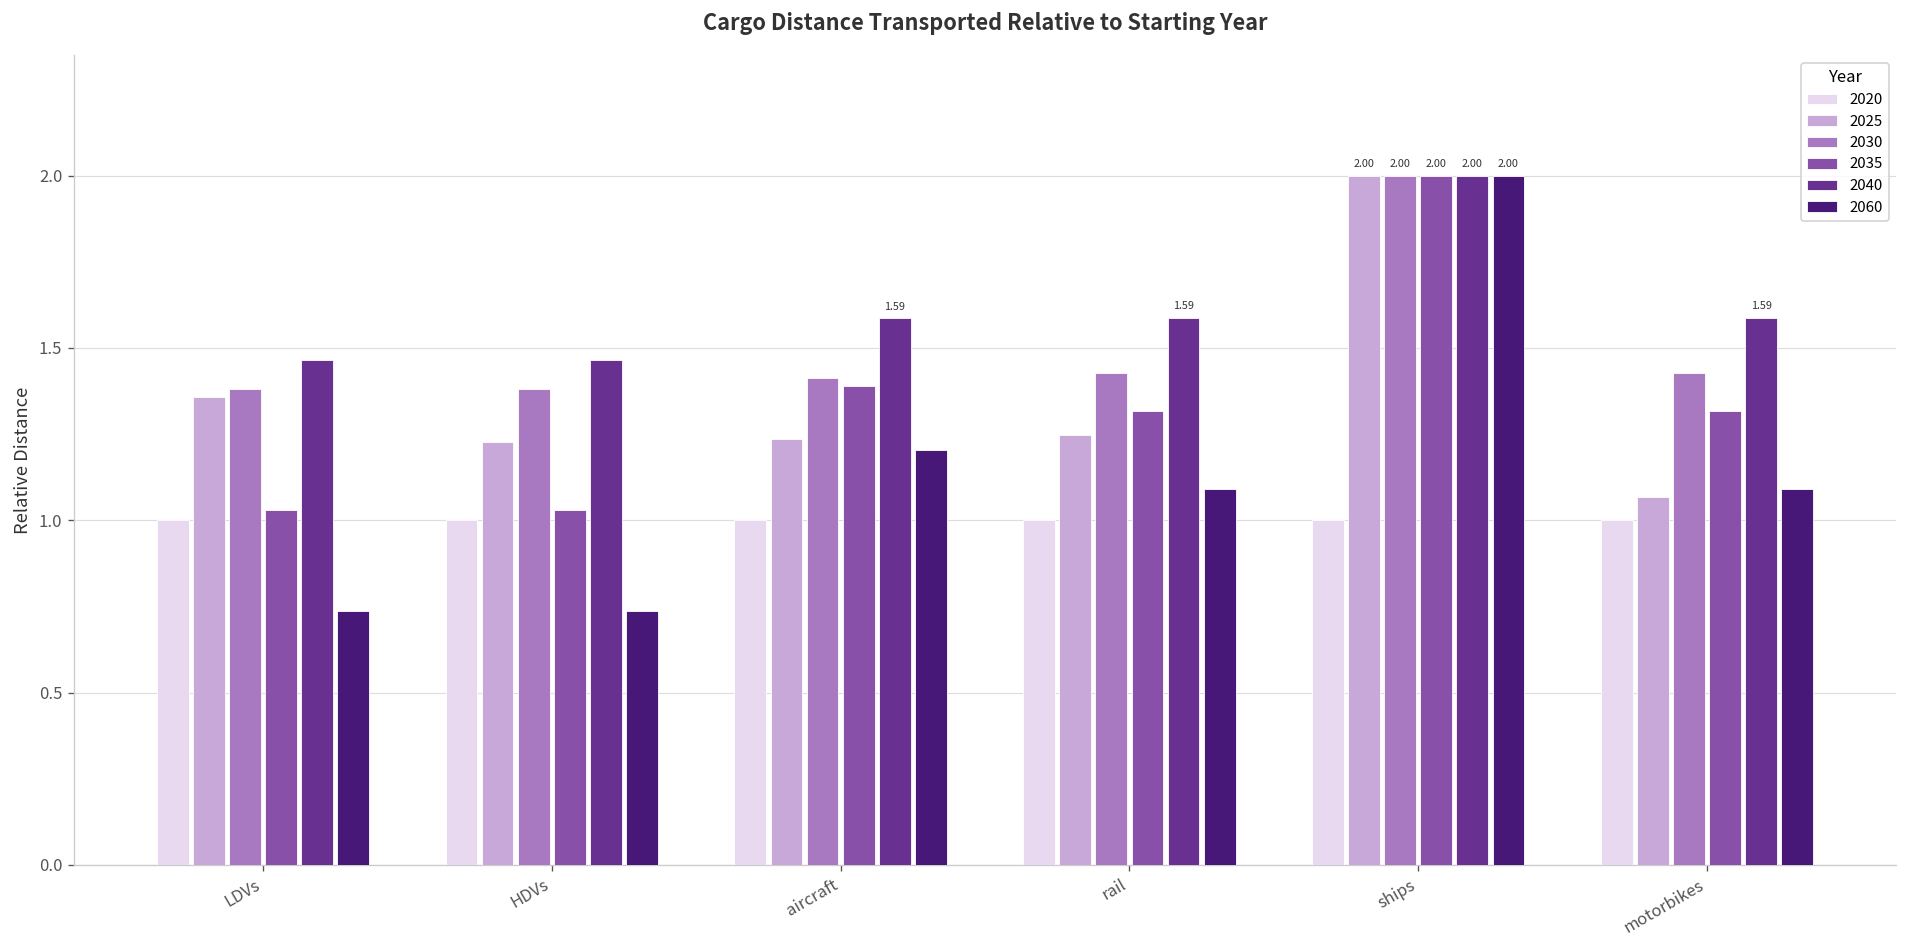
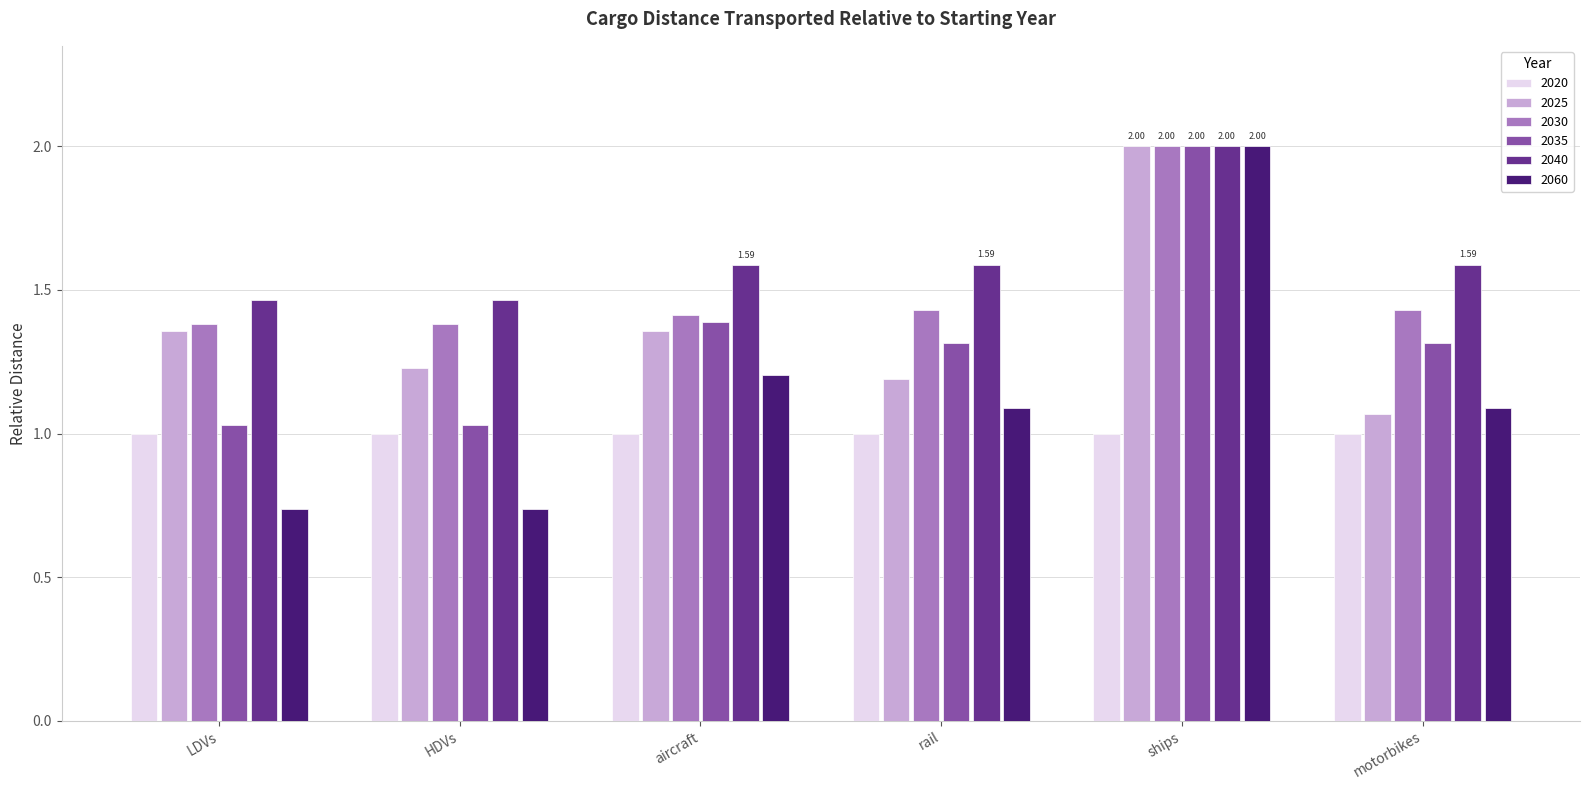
2025, aircraft: 1.24 -> 1.36
2025, rail: 1.25 -> 1.19
